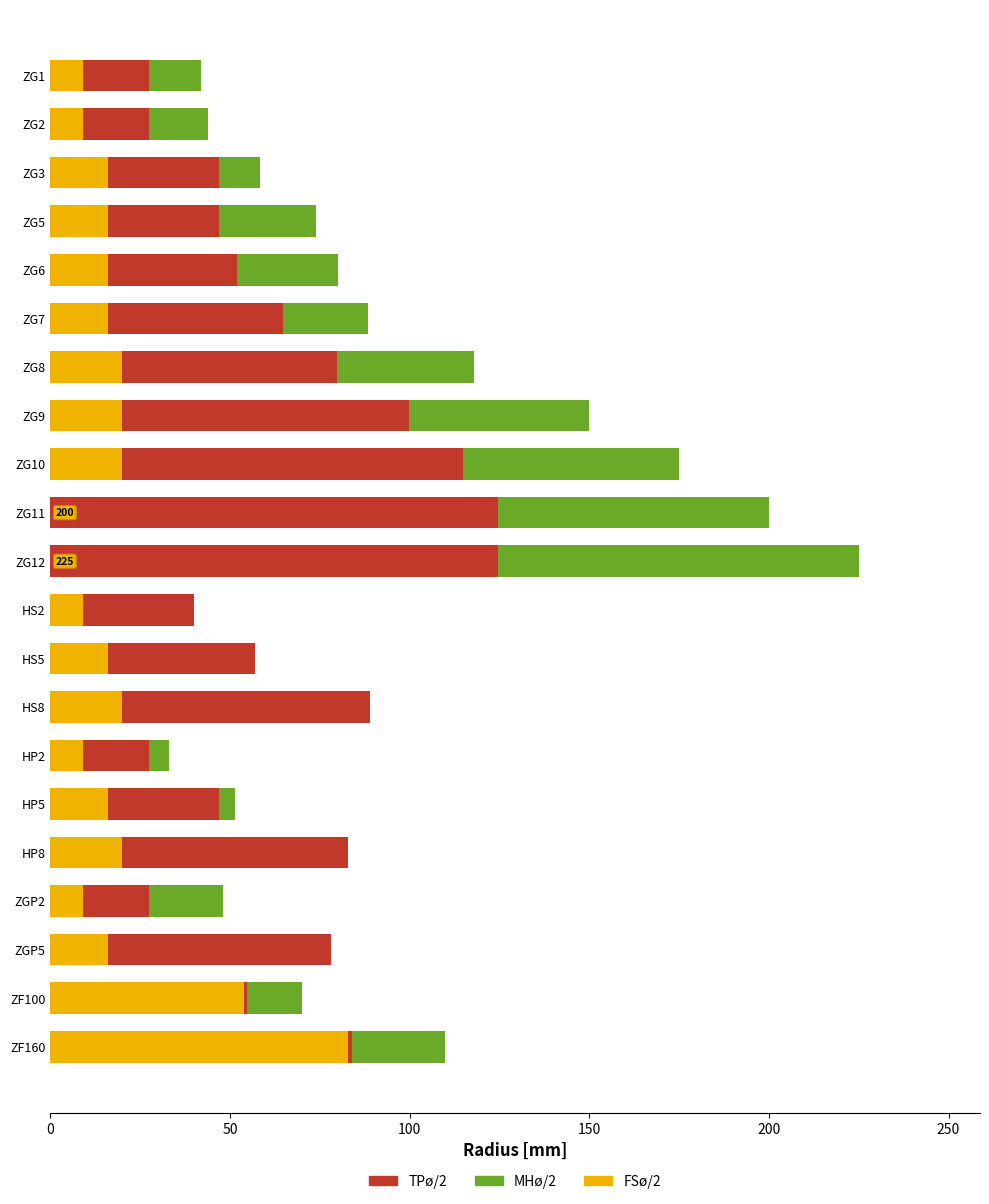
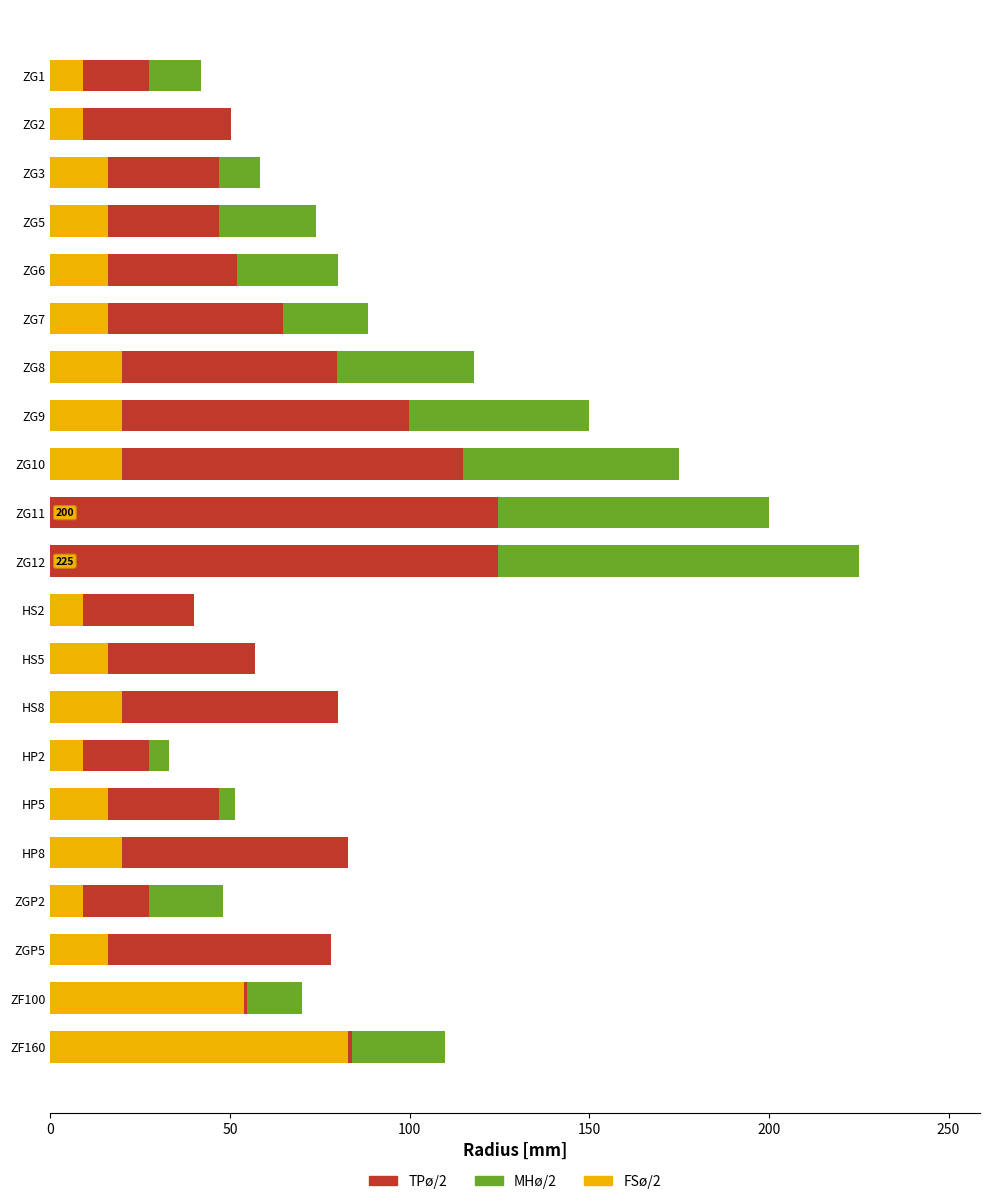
MHø/2, ZG2: 44 -> 48
TPø/2, ZG2: 28 -> 50
TPø/2, HS8: 89 -> 80
